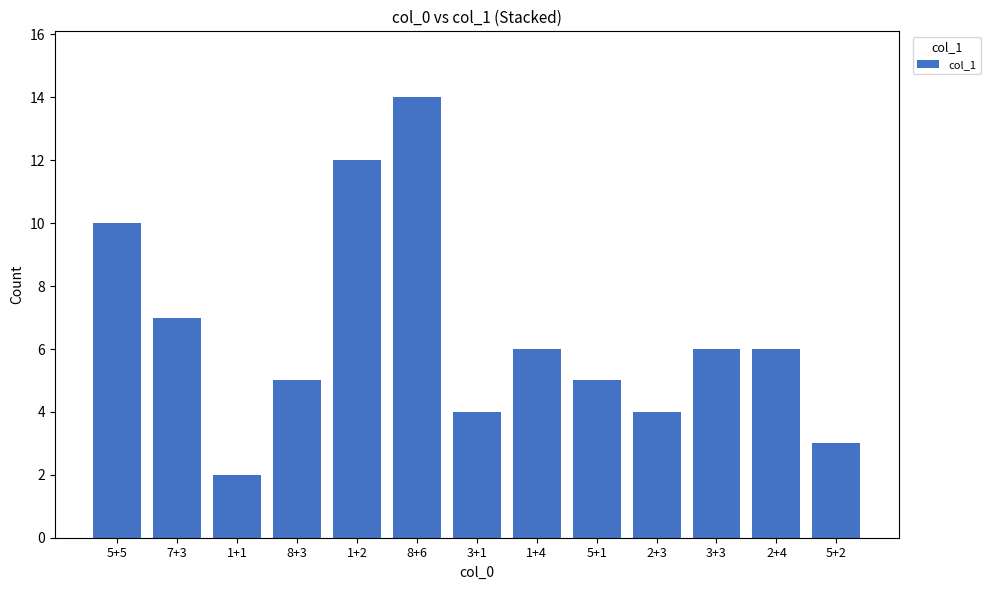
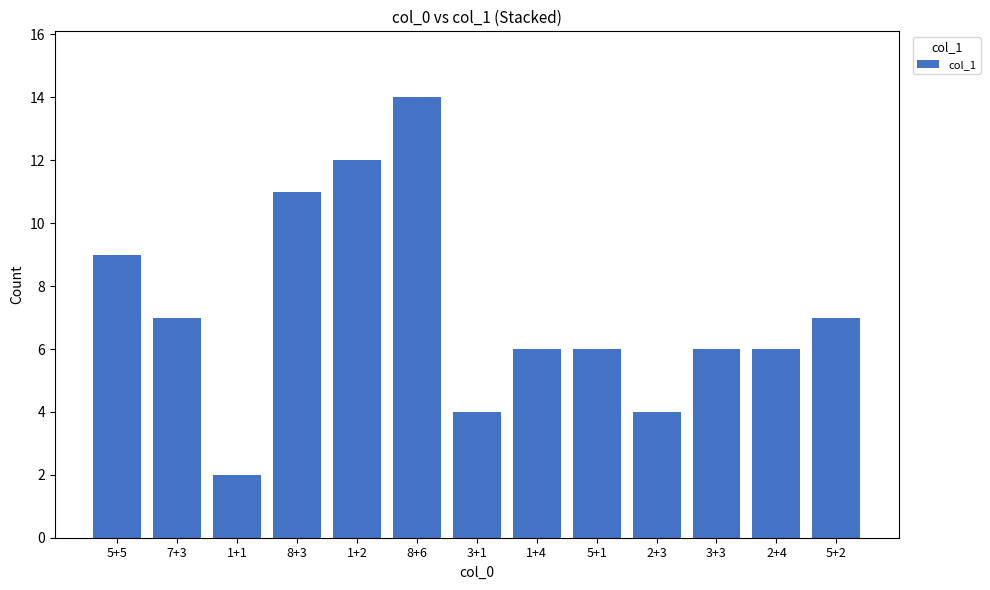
5+5: 10 -> 9
8+3: 5 -> 11
5+1: 5 -> 6
5+2: 3 -> 7
